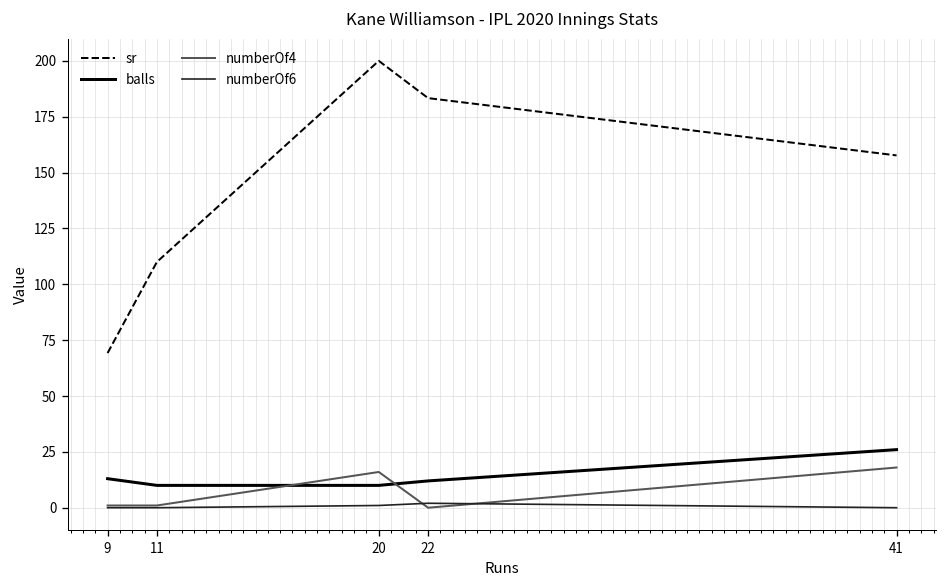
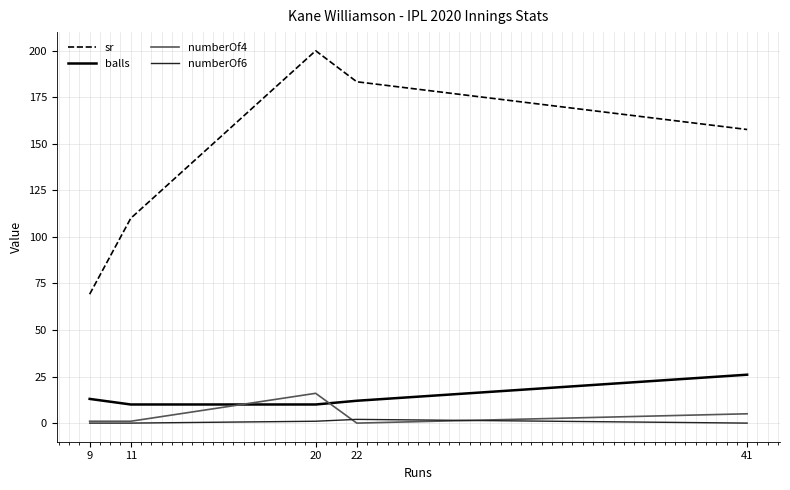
numberOf4, 41: 18 -> 5
